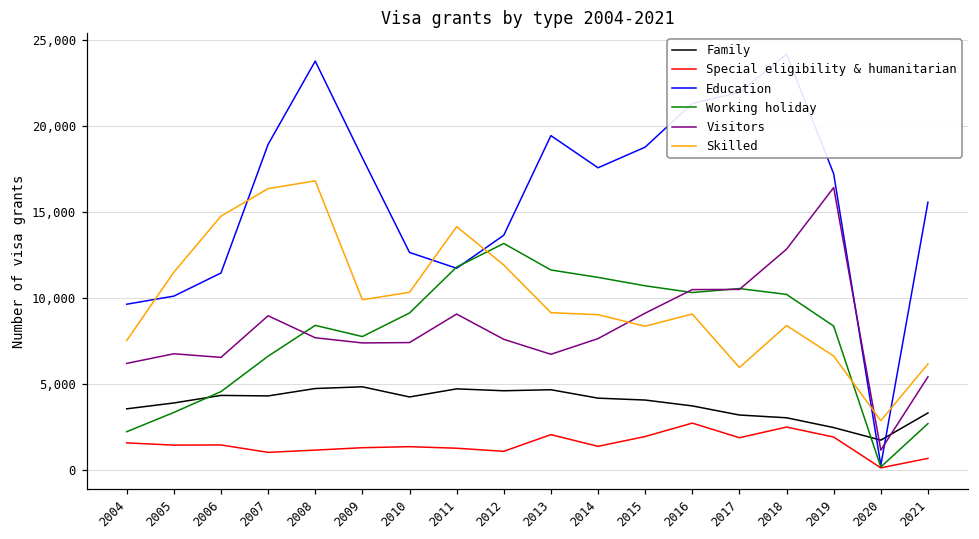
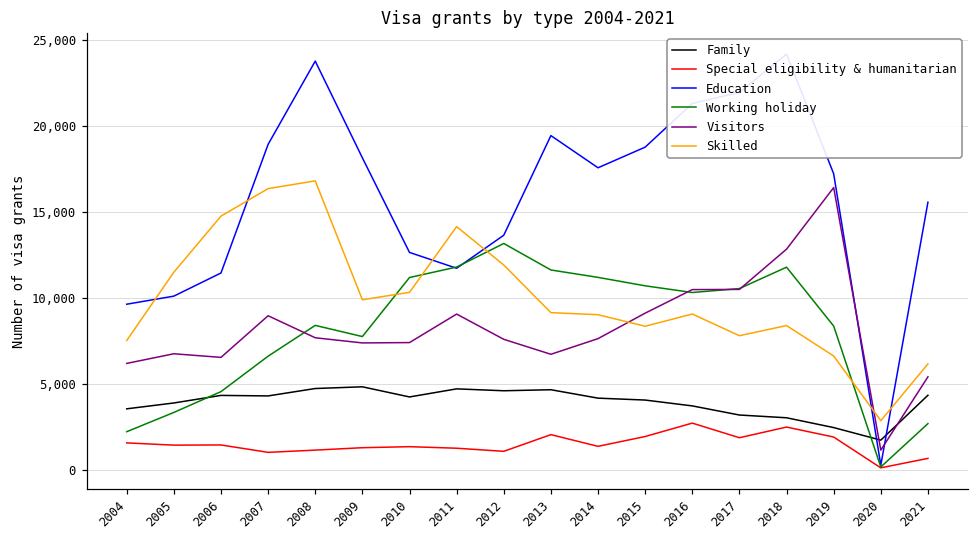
Working holiday, 2010: 9,100 -> 11,200
Skilled, 2017: 6,000 -> 7,800
Working holiday, 2018: 10,200 -> 11,800
Family, 2021: 3,300 -> 4,300
